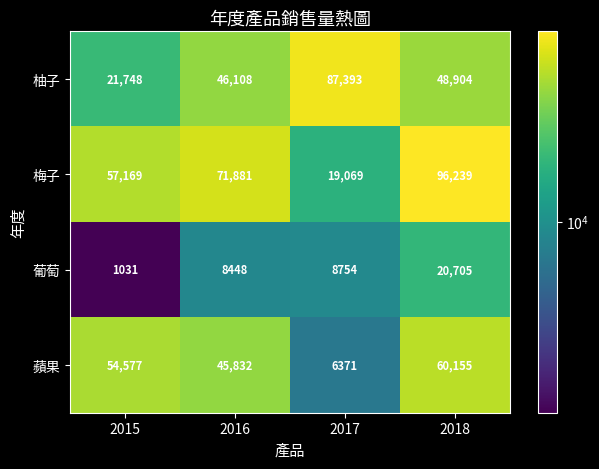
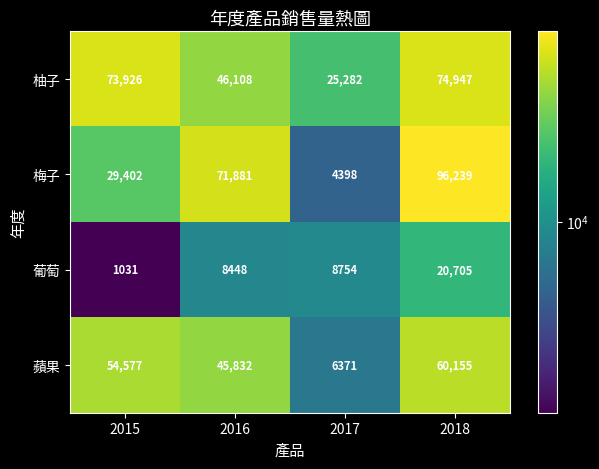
柚子, 2015: 21,748 -> 73,926
柚子, 2017: 87,393 -> 25,282
柚子, 2018: 48,904 -> 74,947
梅子, 2015: 57,169 -> 29,402
梅子, 2017: 19,069 -> 4398
